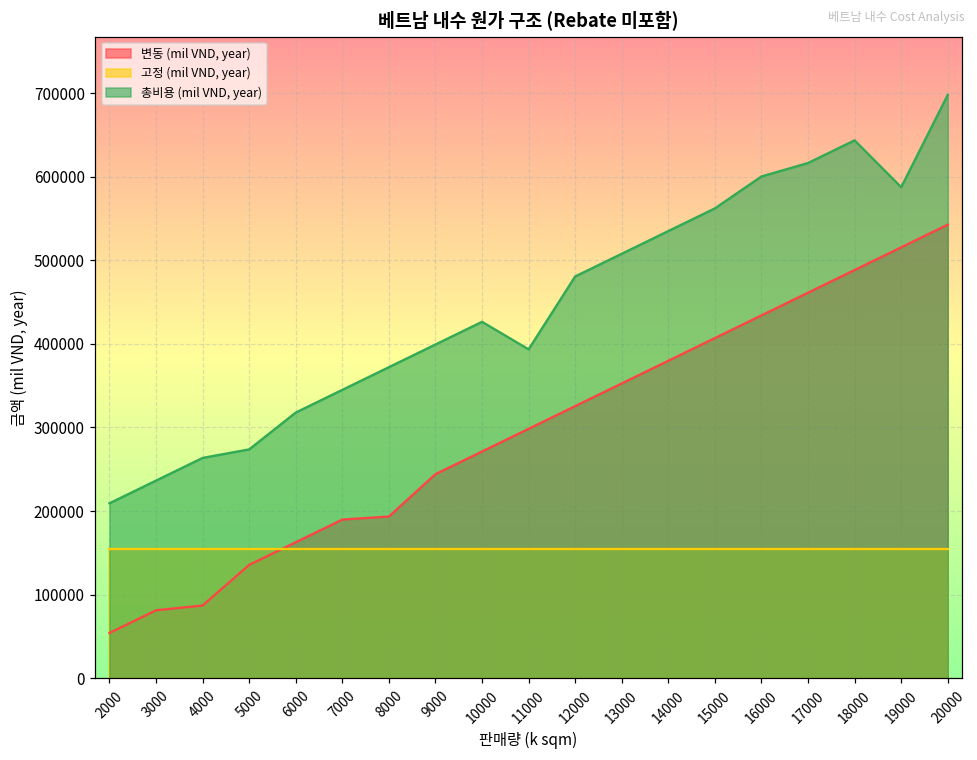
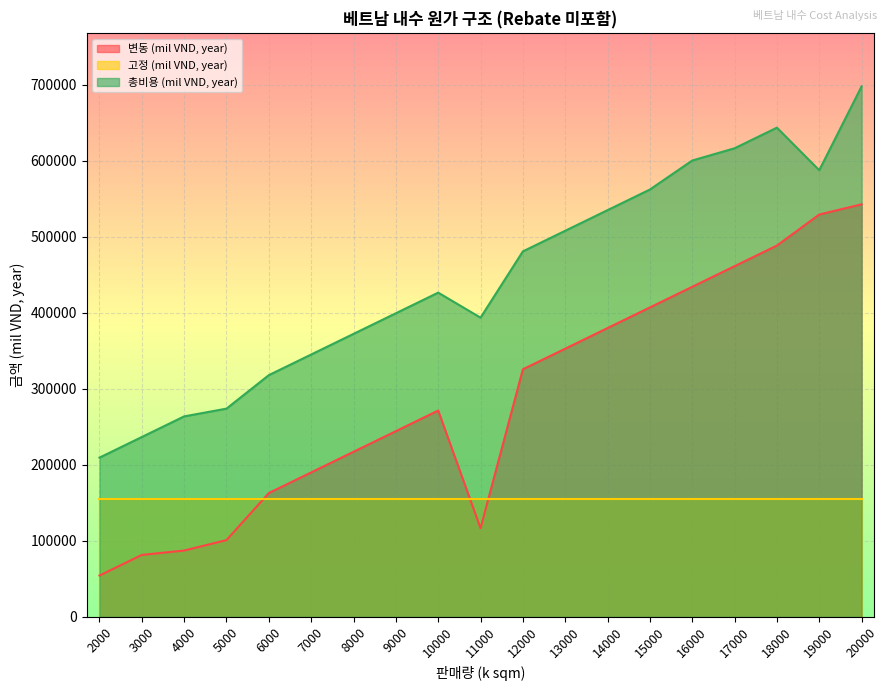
변동 (mil VND, year), 5000: 140000 -> 100000
변동 (mil VND, year), 8000: 190000 -> 220000
변동 (mil VND, year), 11000: 300000 -> 120000
변동 (mil VND, year), 19000: 520000 -> 530000
